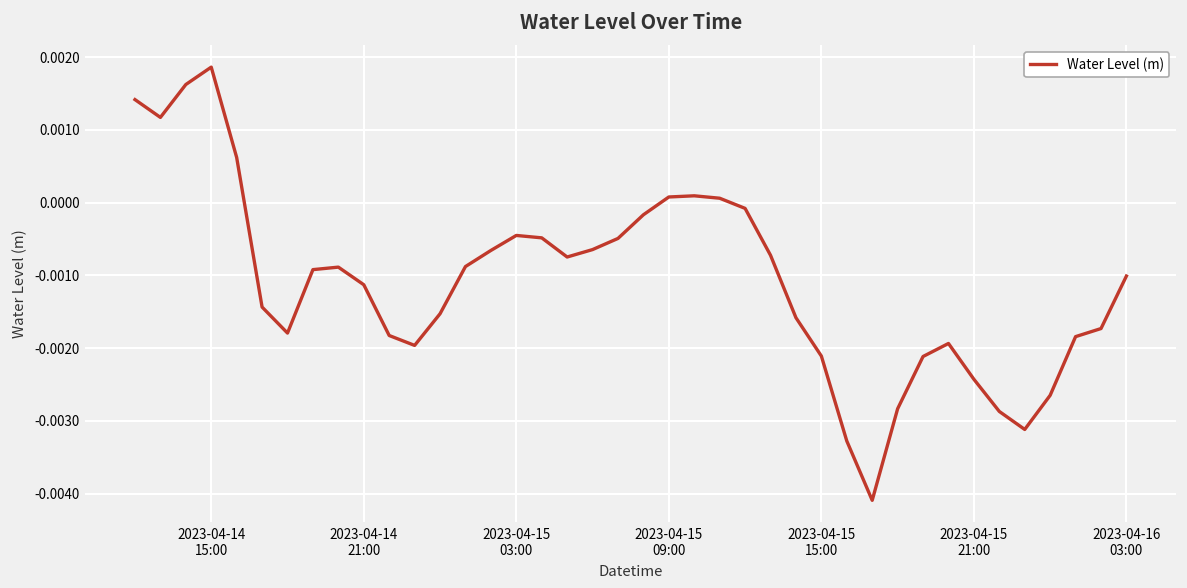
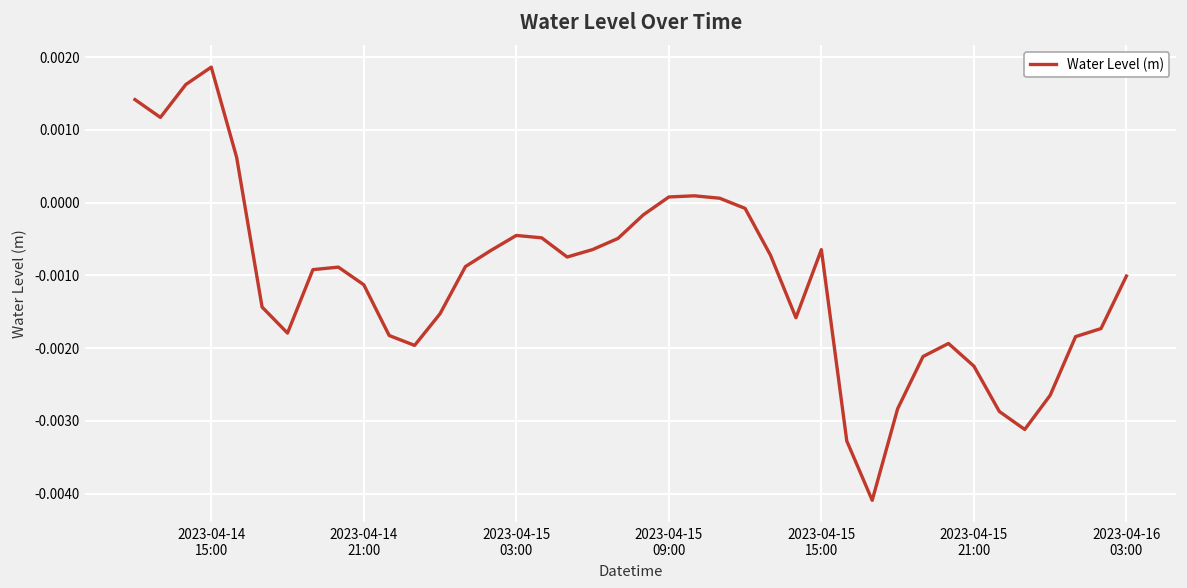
2023-04-15 15:00: -0.0021 -> -0.0006
2023-04-15 21:00: -0.0024 -> -0.0022
